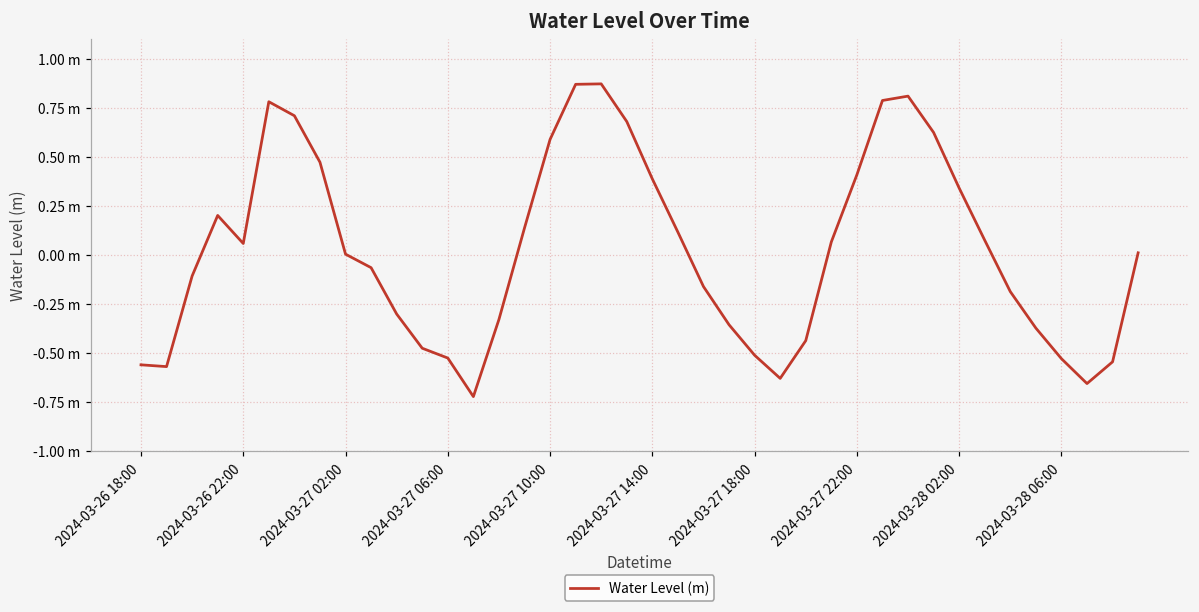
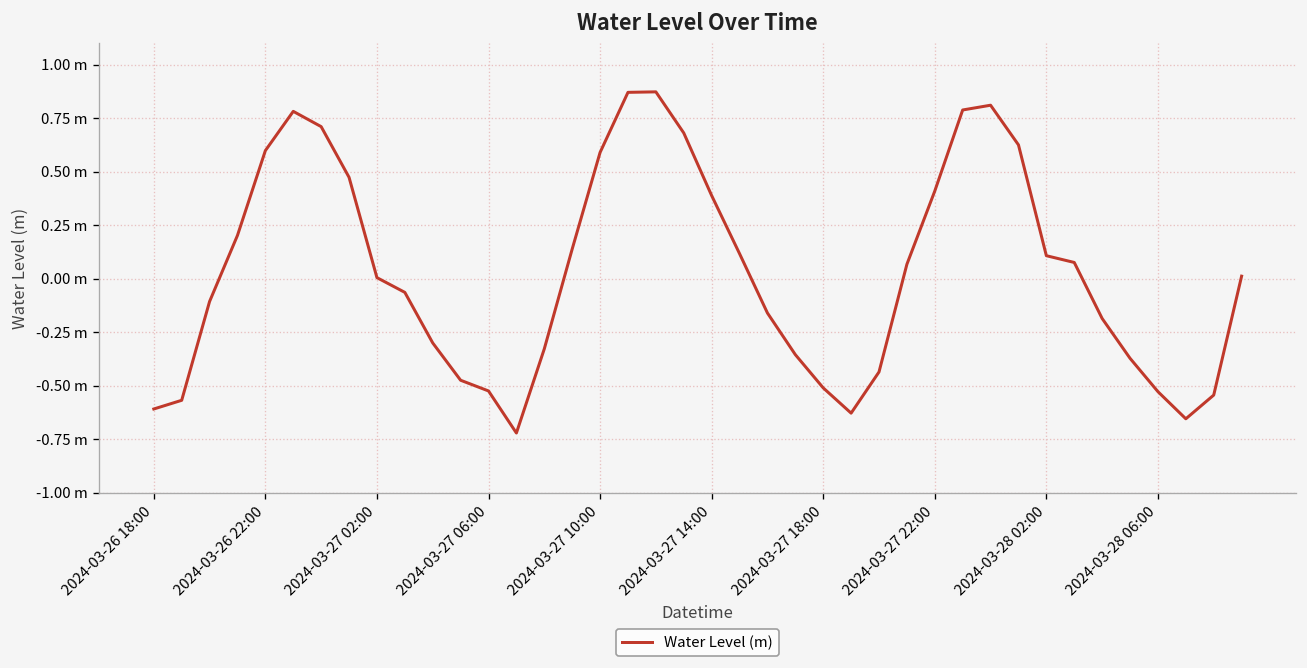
2024-03-26 18:00: -0.56 m -> -0.61 m
2024-03-26 22:00: 0.06 m -> 0.60 m
2024-03-28 02:00: 0.34 m -> 0.11 m
